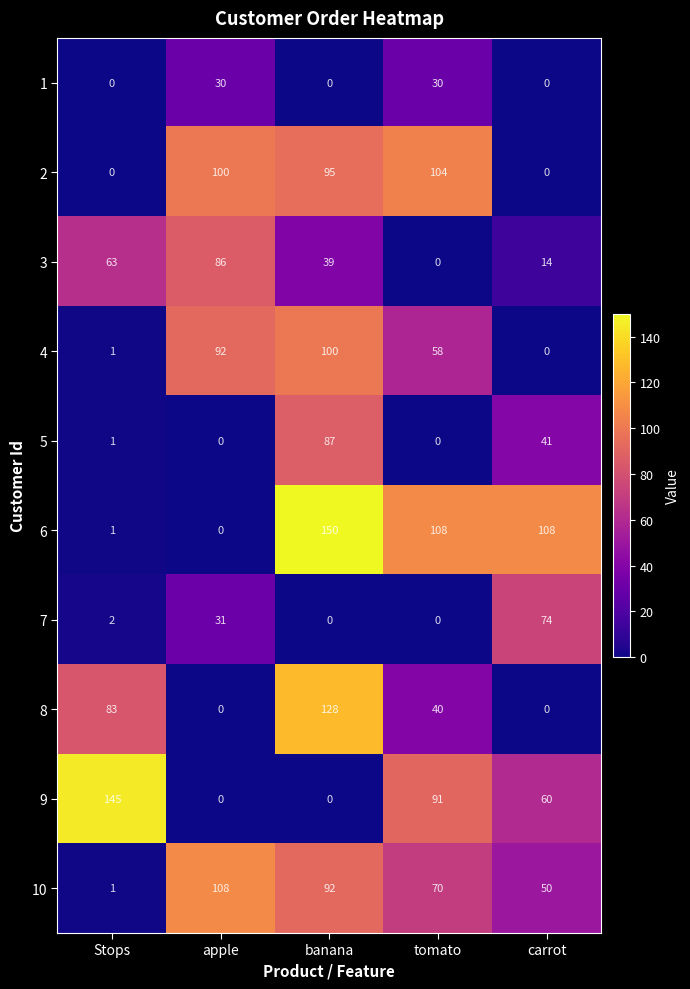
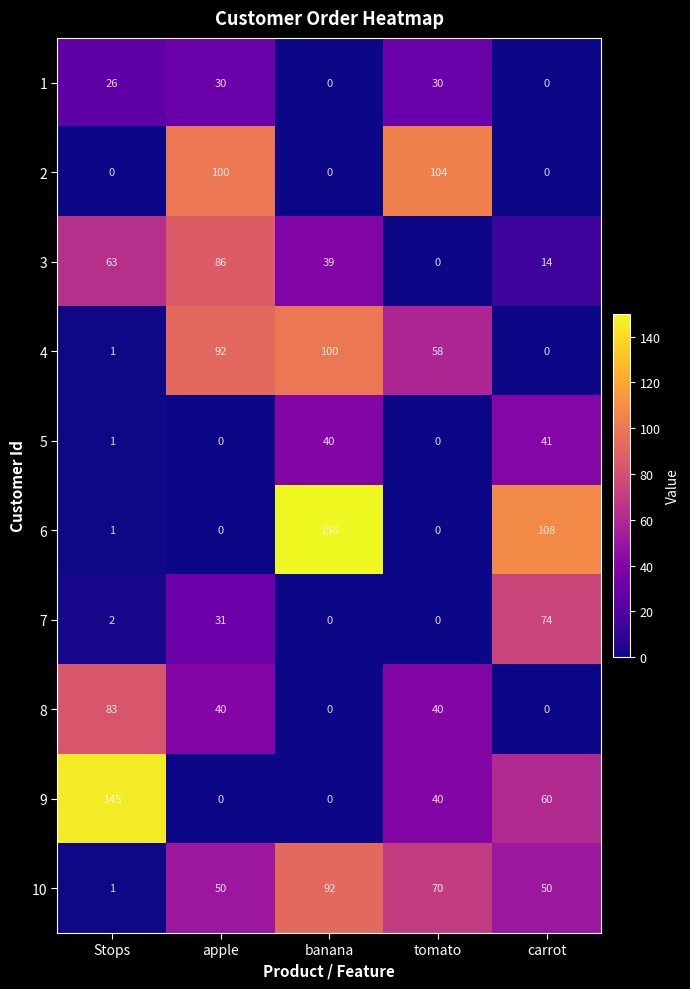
1, Stops: 0 -> 26
2, banana: 95 -> 0
5, banana: 87 -> 40
6, tomato: 108 -> 0
8, apple: 0 -> 40
8, banana: 128 -> 0
9, tomato: 91 -> 40
10, apple: 108 -> 50
